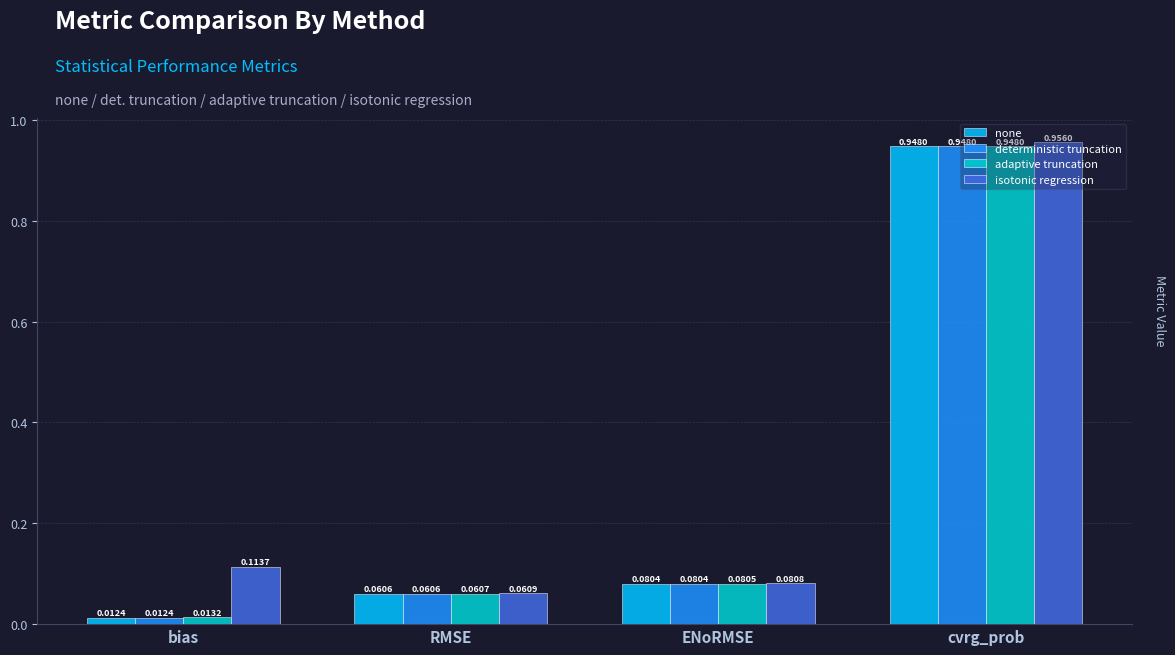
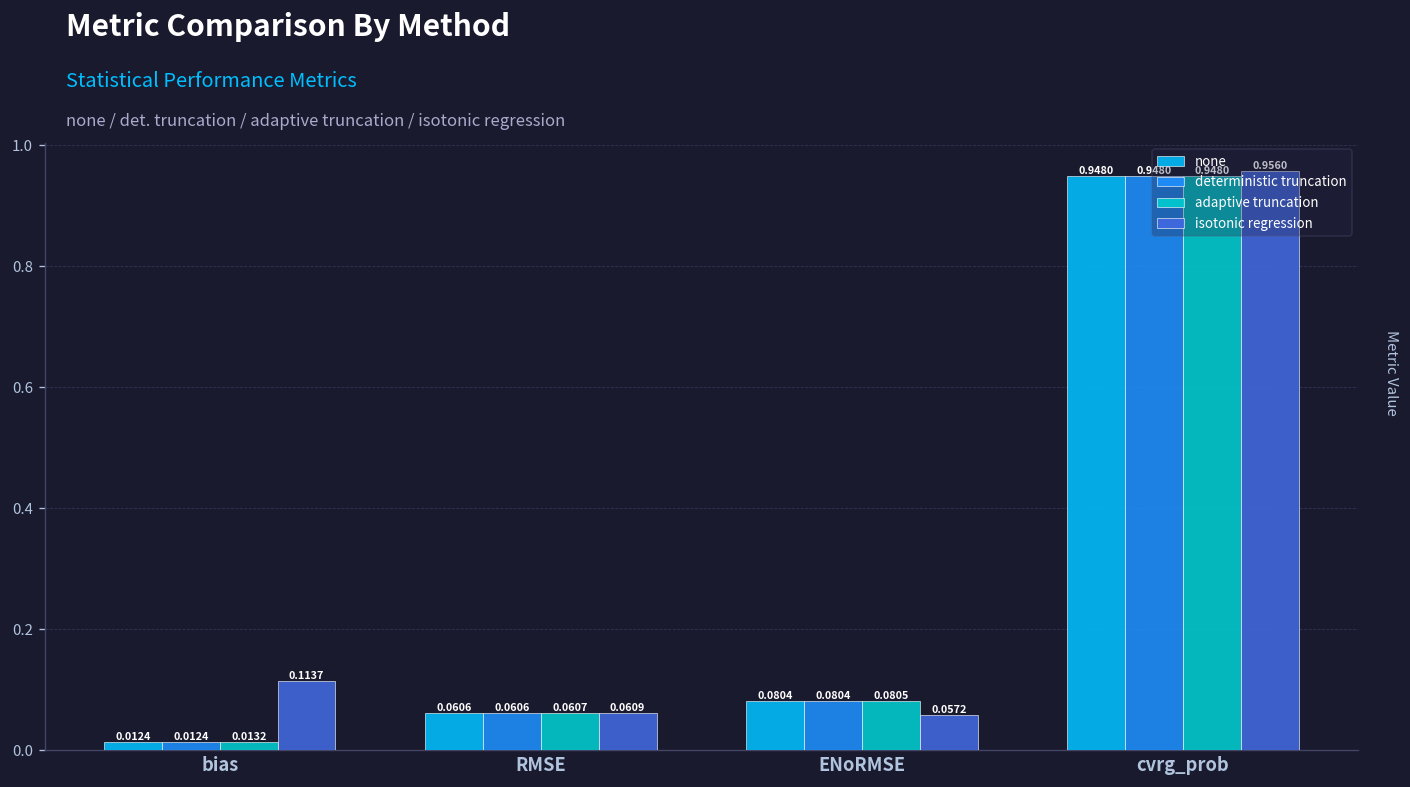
isotonic regression, ENoRMSE: 0.0808 -> 0.0572
